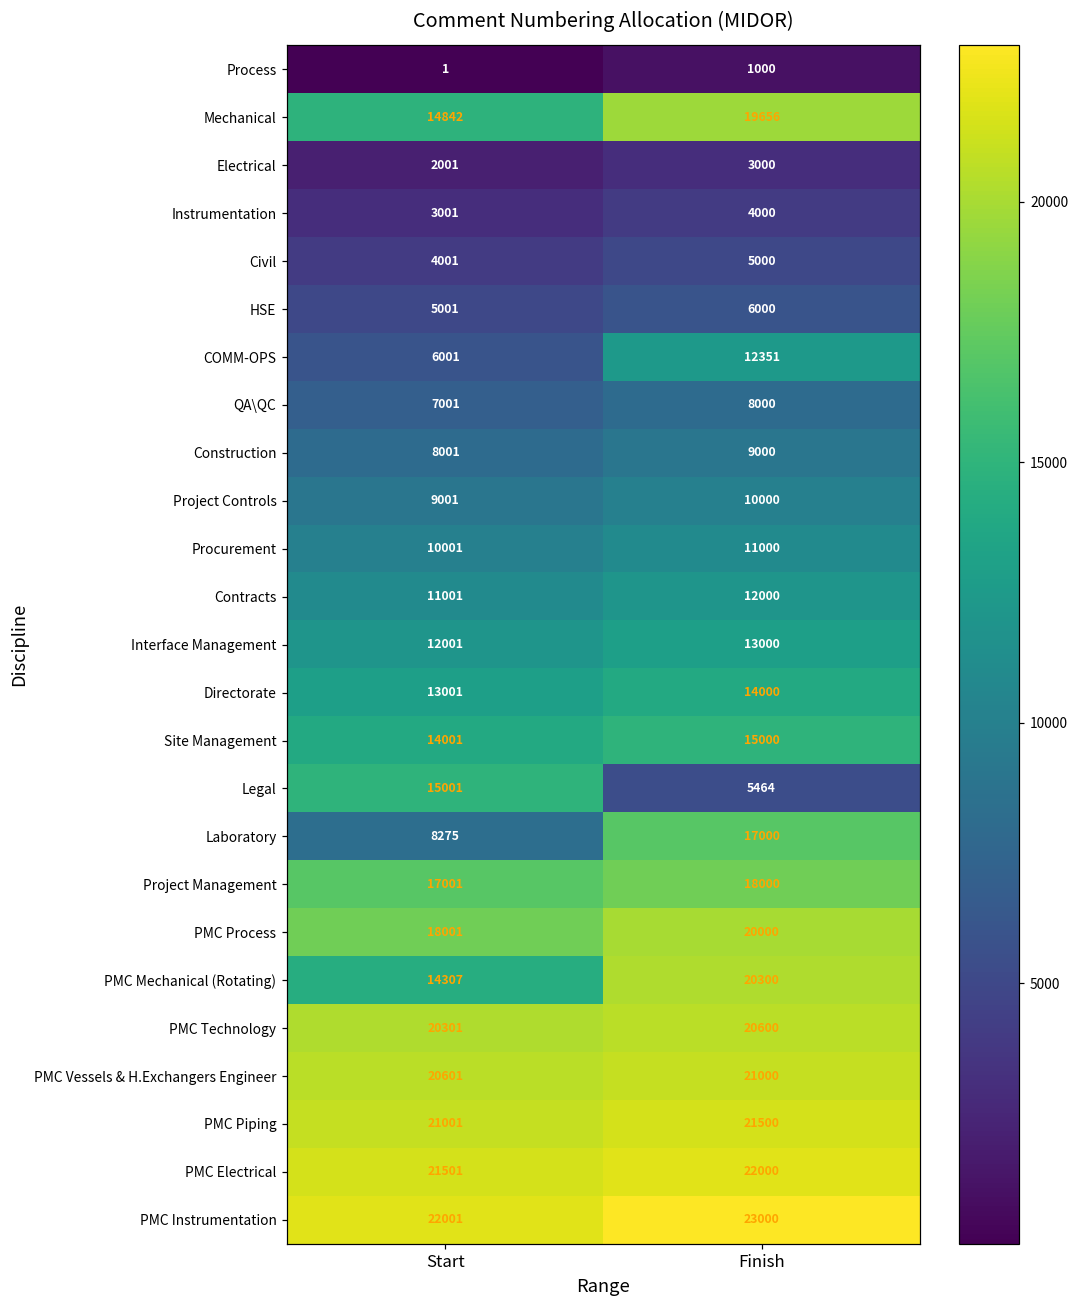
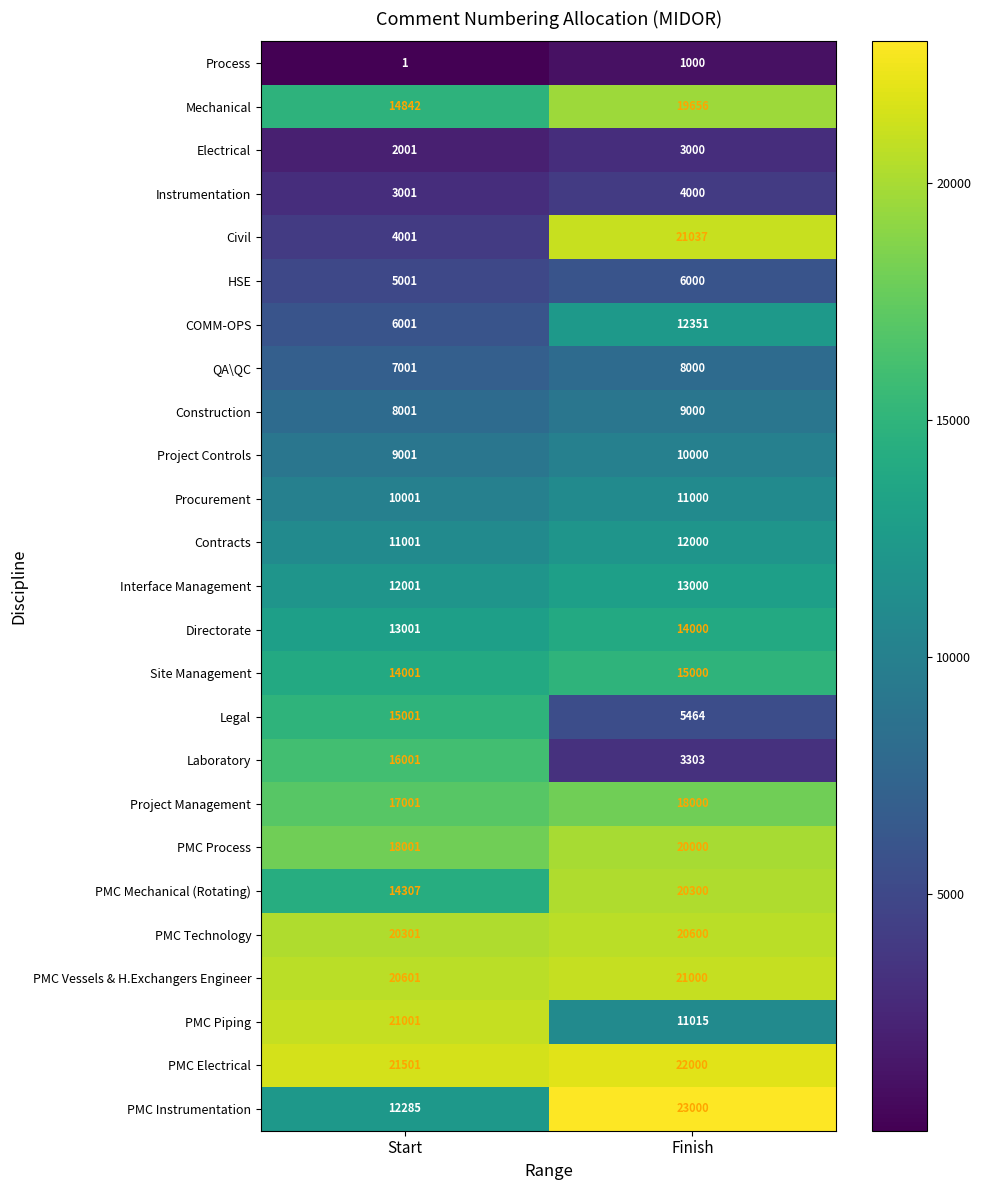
Civil, Finish: 5000 -> 21037
Laboratory, Start: 8275 -> 16001
Laboratory, Finish: 17000 -> 3303
PMC Piping, Finish: 21500 -> 11015
PMC Instrumentation, Start: 22001 -> 12285
